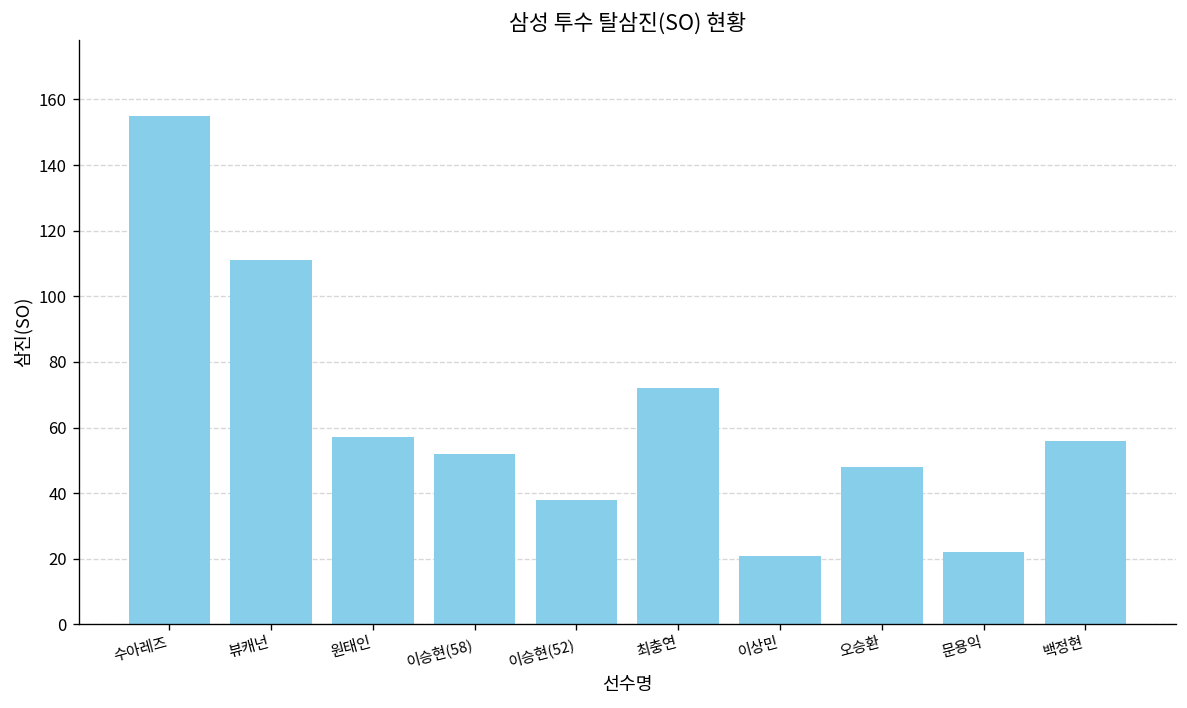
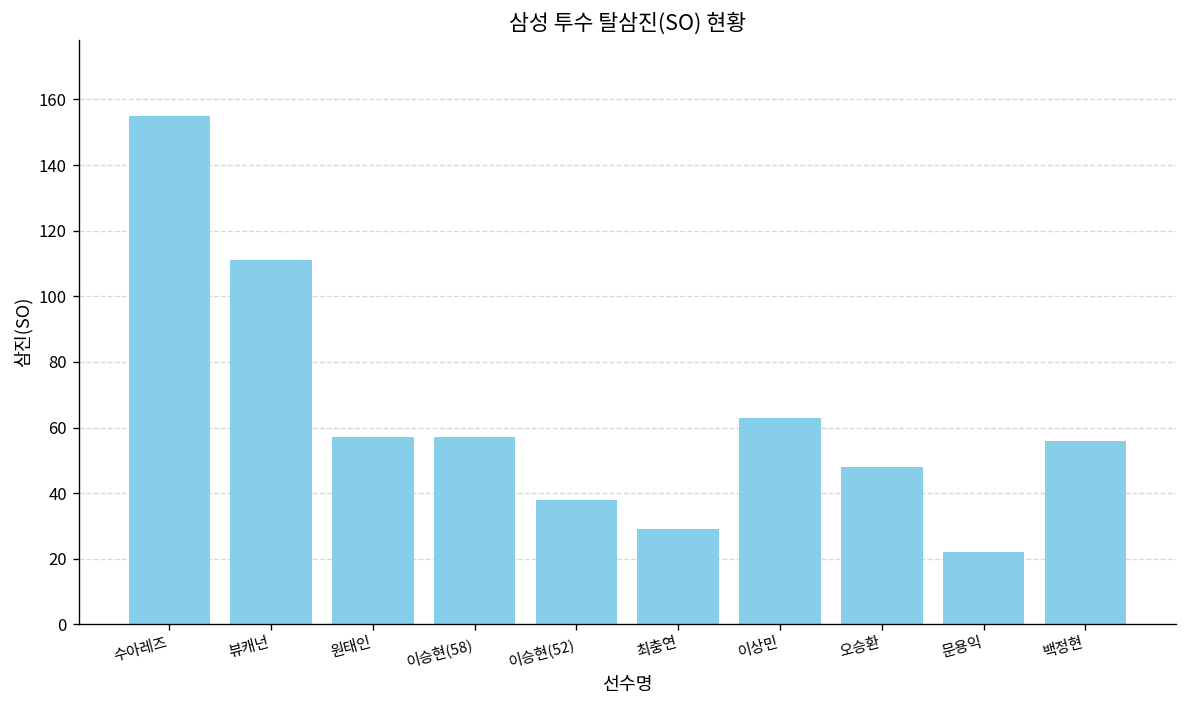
이승현(58): 52 -> 57
최충연: 72 -> 29
이상민: 21 -> 63
